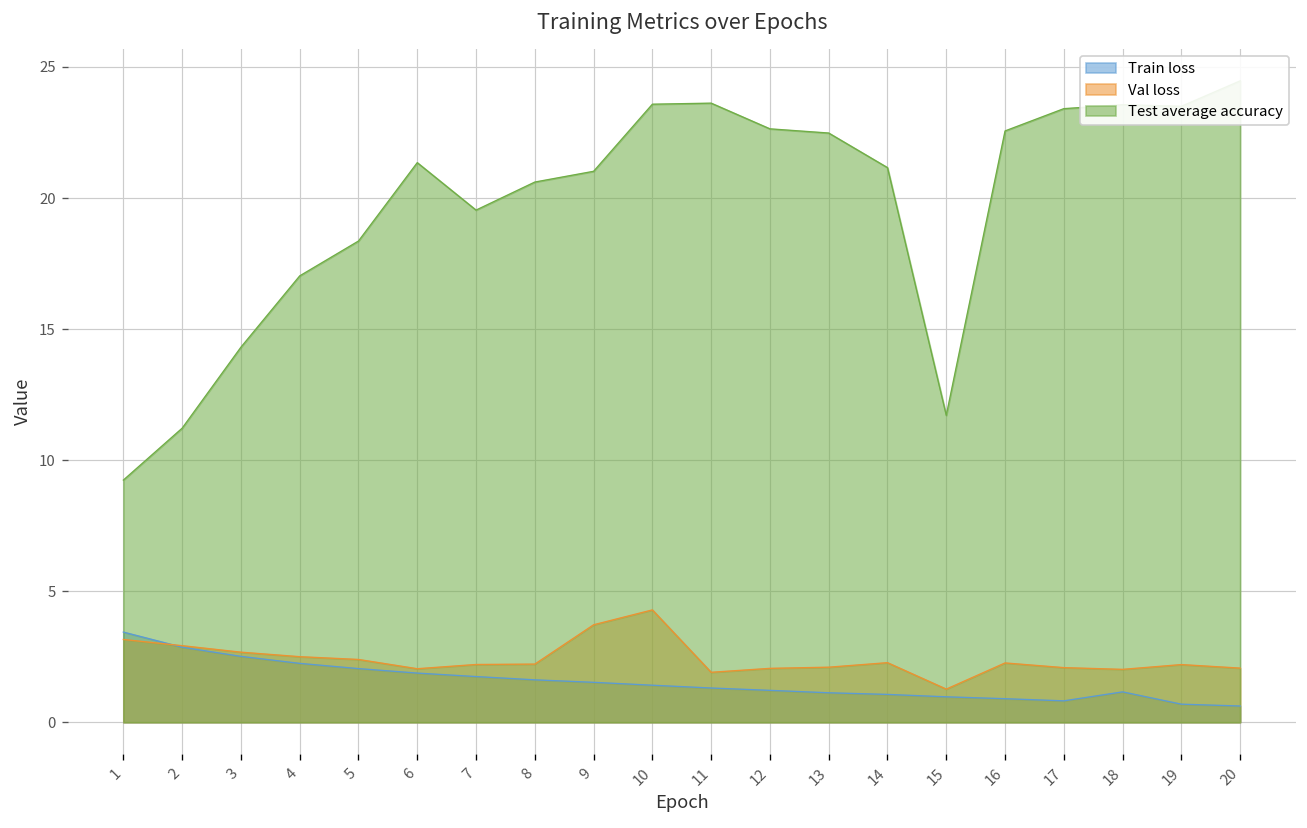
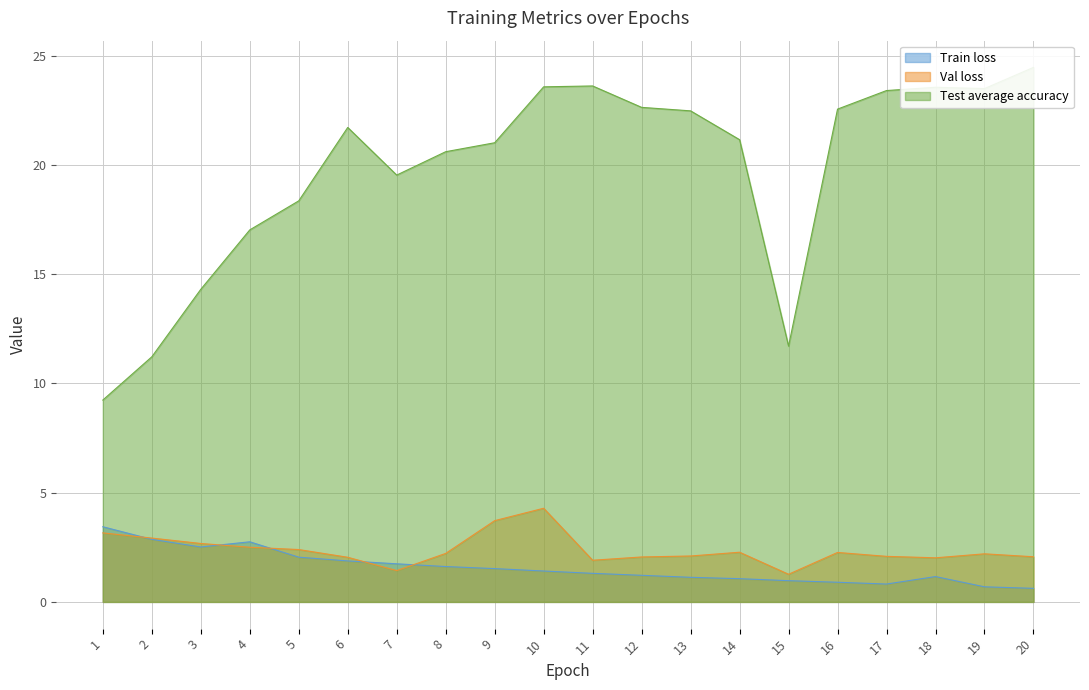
Train loss, 4: 2.2 -> 2.8
Test average accuracy, 6: 21.4 -> 21.7
Val loss, 7: 2.2 -> 1.4
